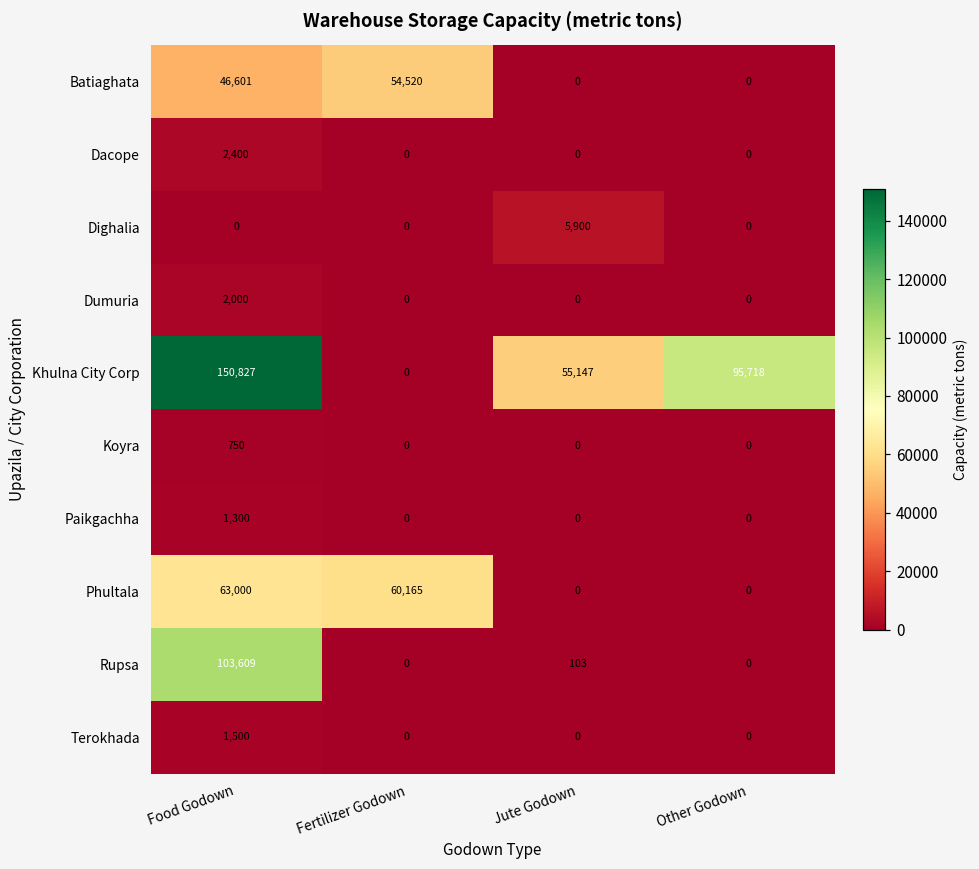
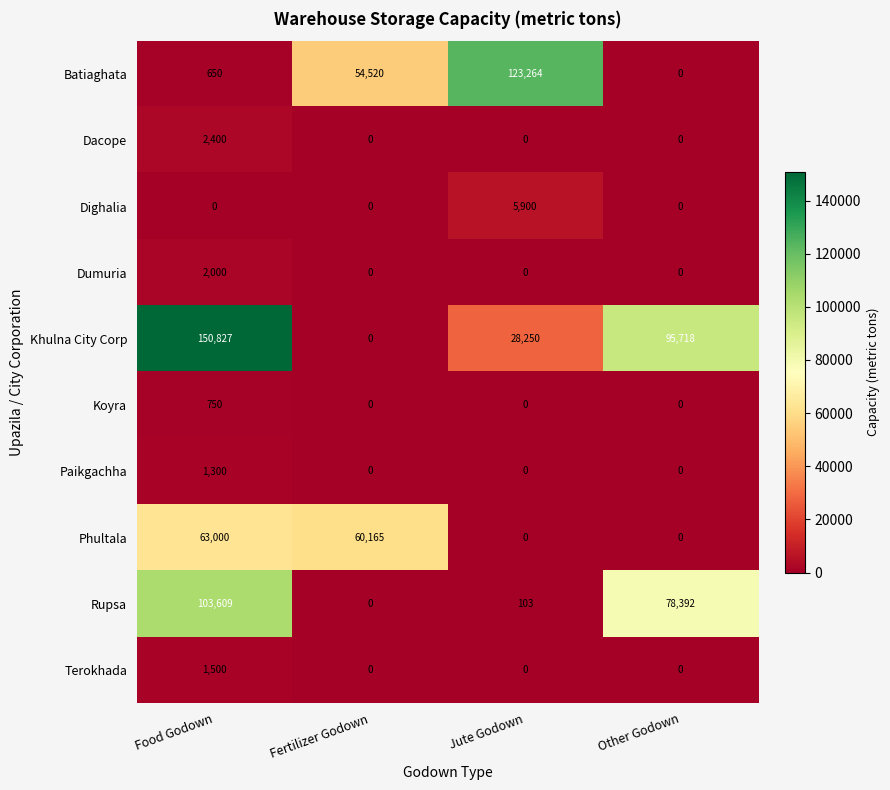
Batiaghata, Food Godown: 46,601 -> 650
Batiaghata, Jute Godown: 0 -> 123,264
Khulna City Corp, Jute Godown: 55,147 -> 28,250
Rupsa, Other Godown: 0 -> 78,392
